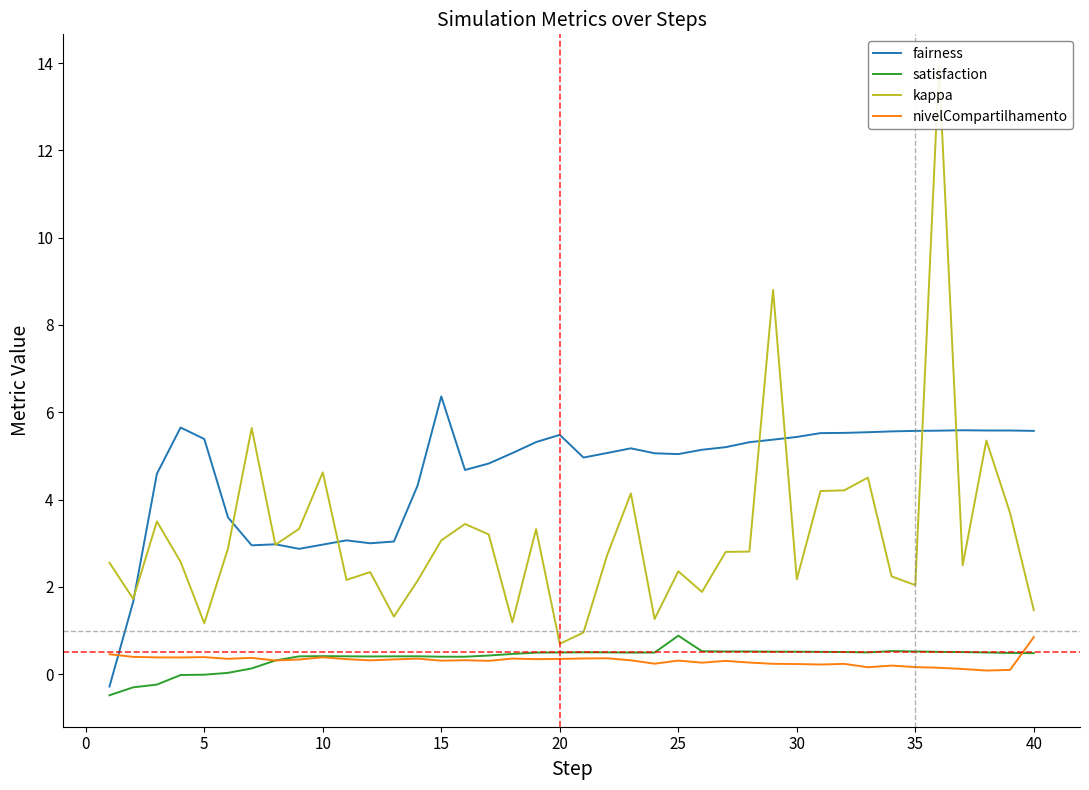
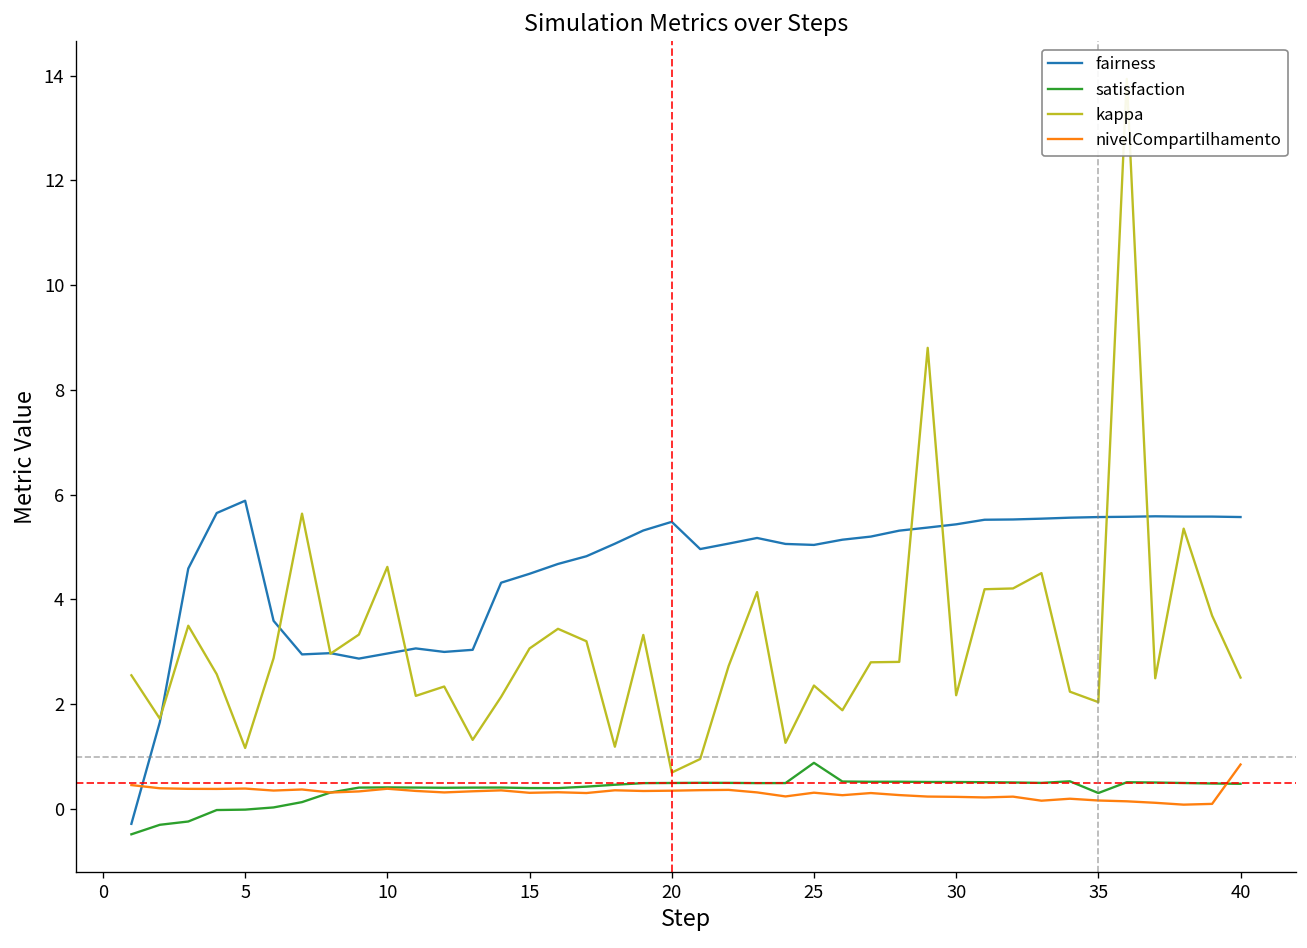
fairness, 5: 5.4 -> 5.9
fairness, 15: 6.4 -> 4.5
satisfaction, 35: 0.5 -> 0.3
kappa, 40: 1.5 -> 2.5
